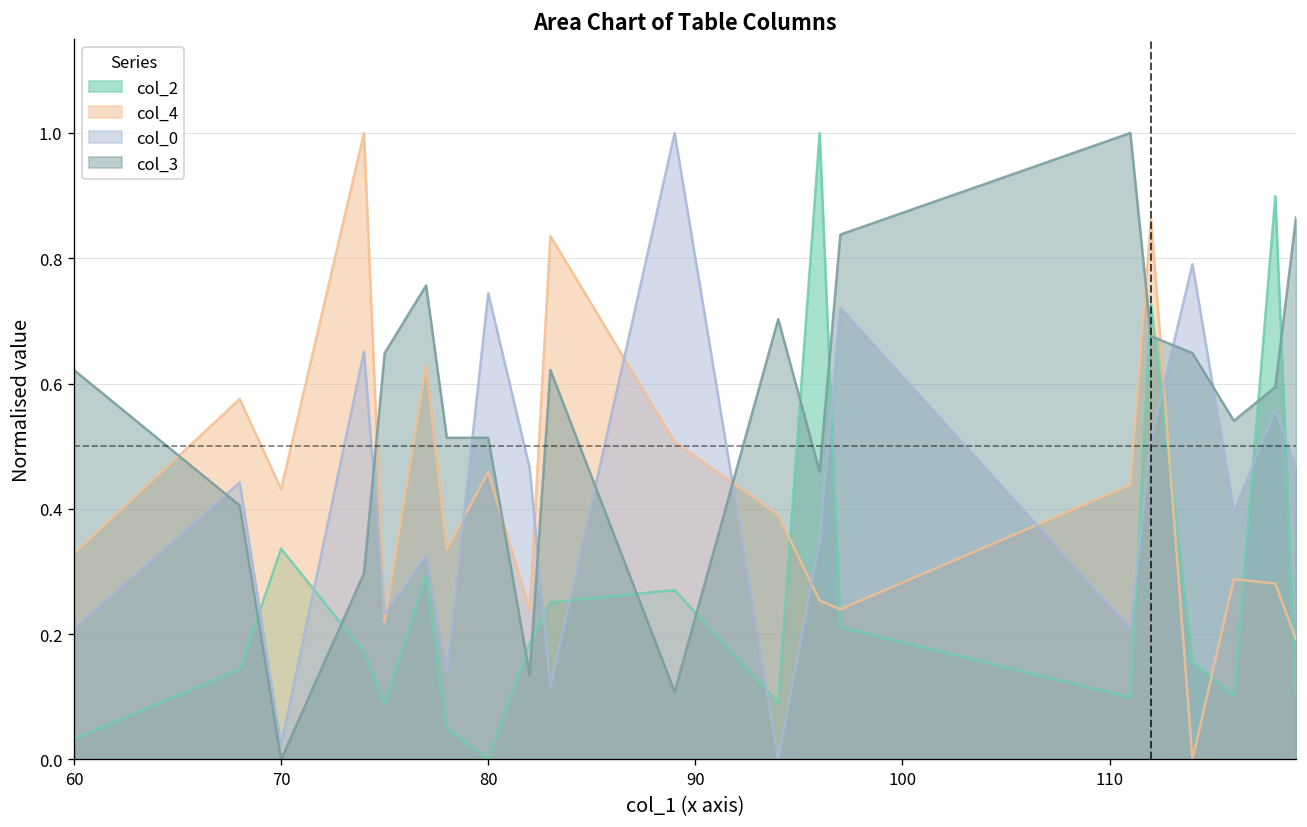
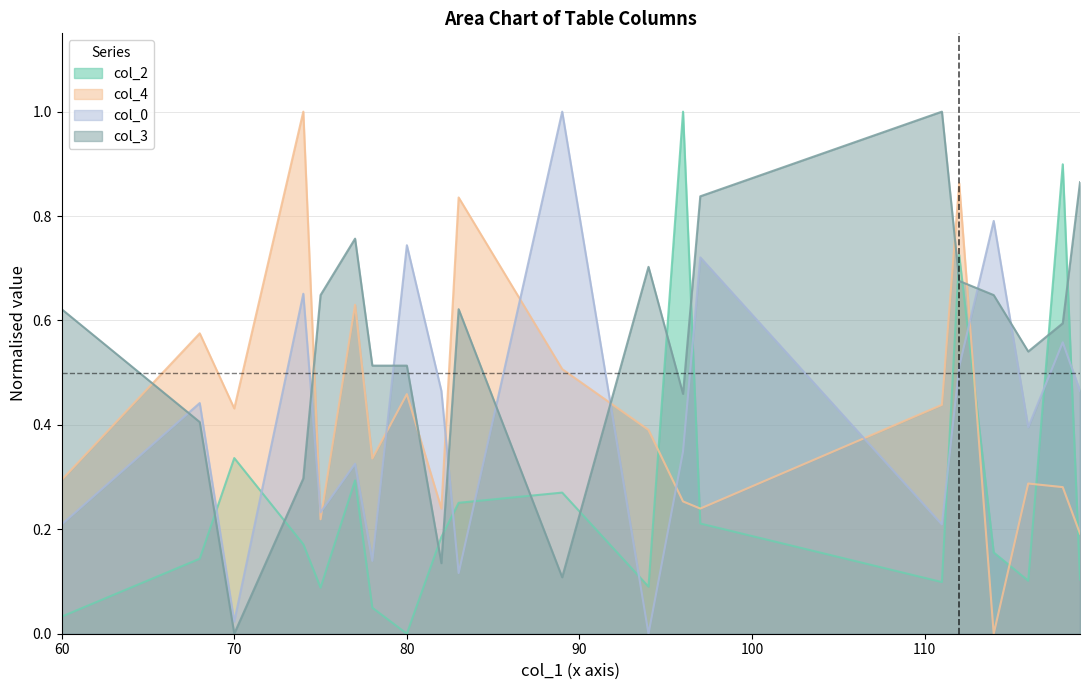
col_4, 60: 0.33 -> 0.29
